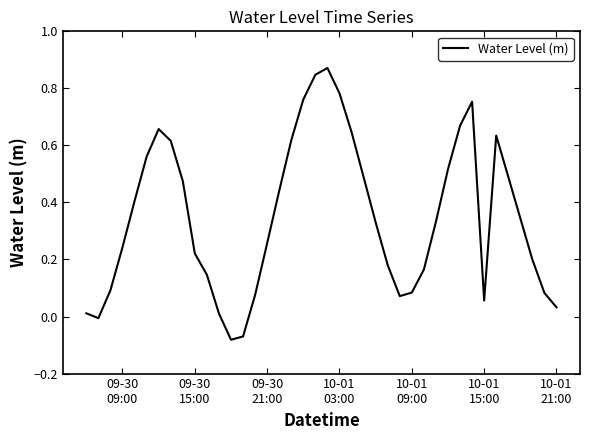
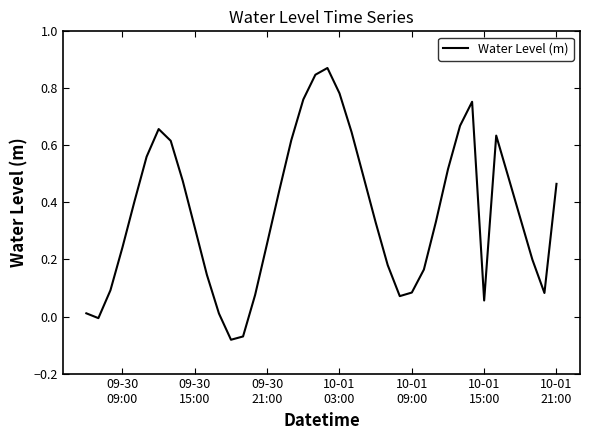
09-30 15:00: 0.22 -> 0.31
10-01 21:00: 0.03 -> 0.47
